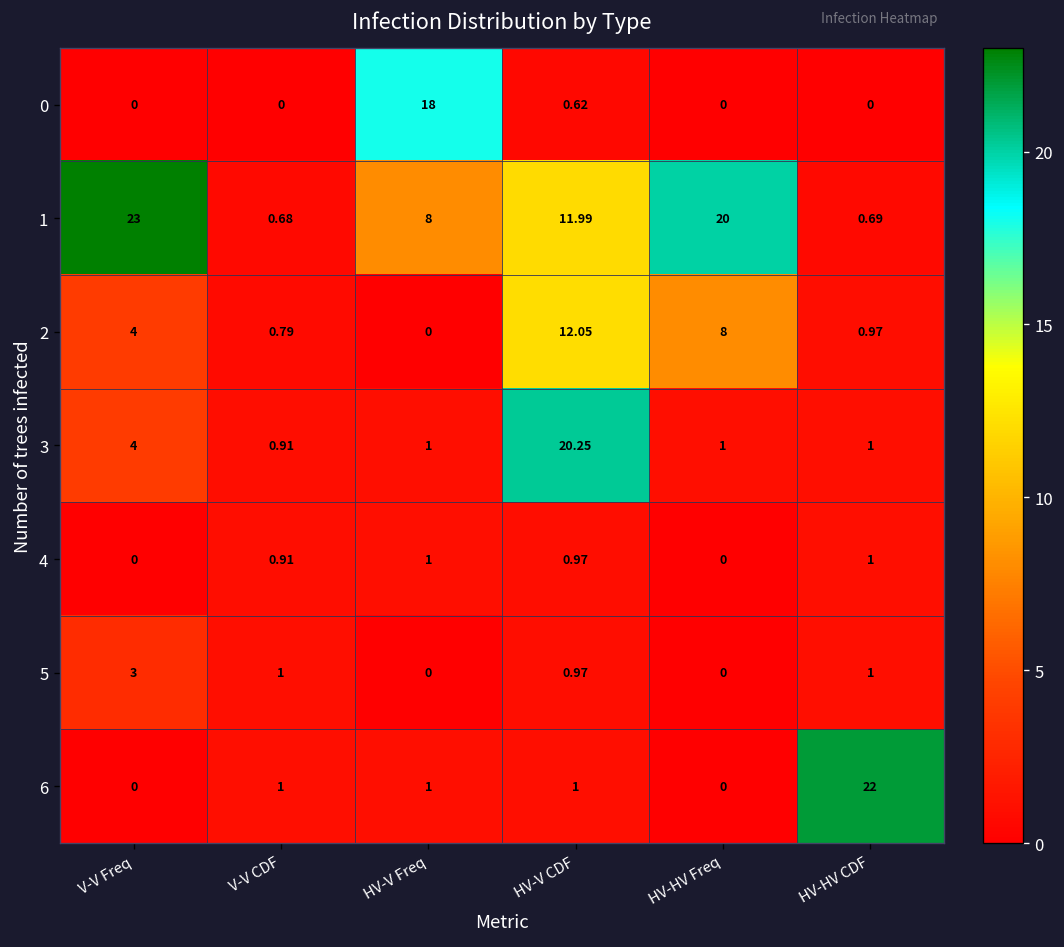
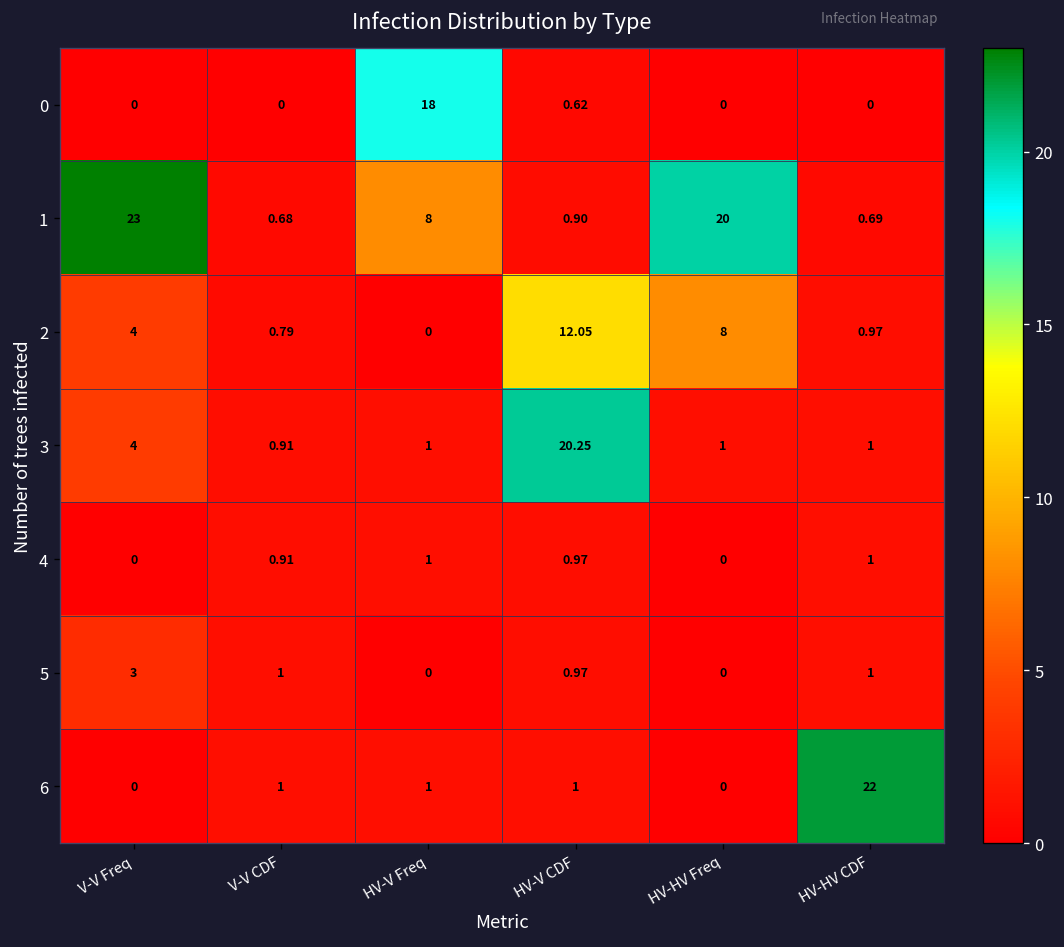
1, HV-V CDF: 11.99 -> 0.90
